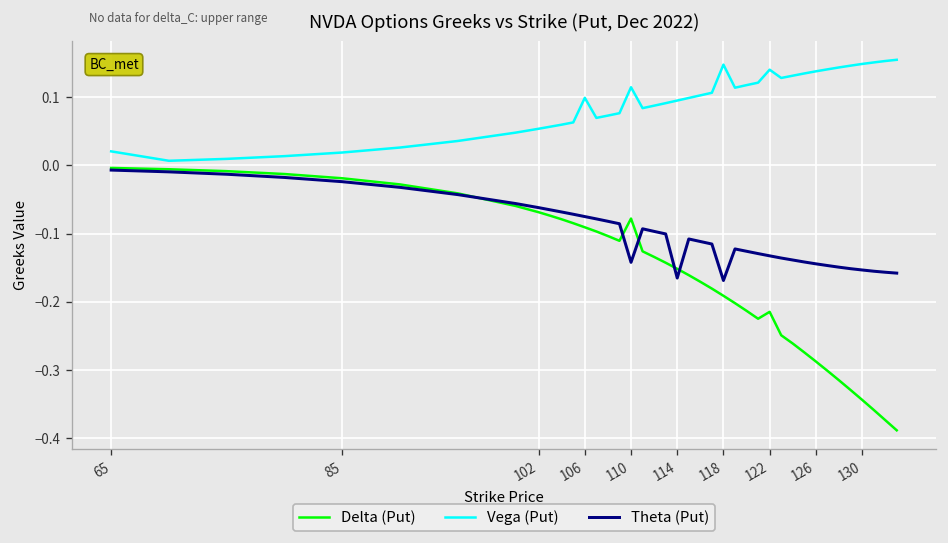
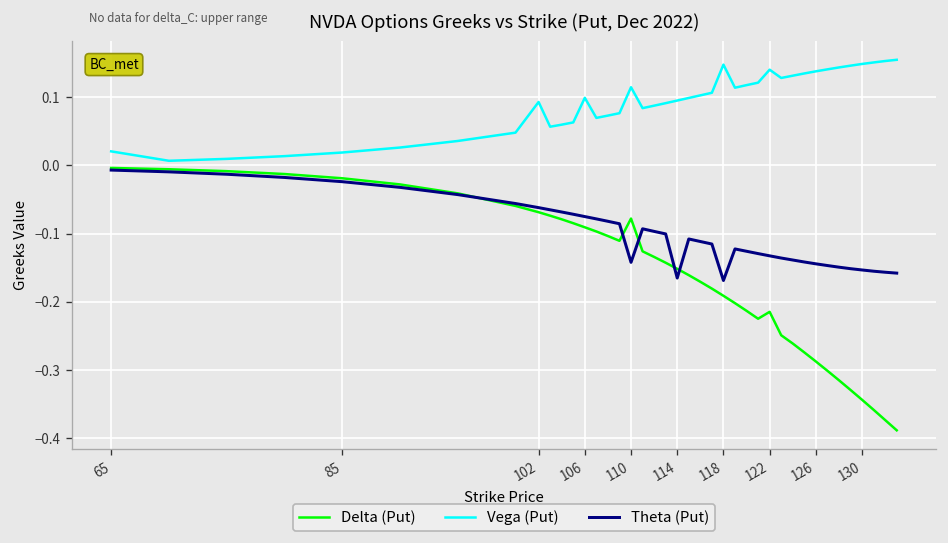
Vega (Put), 102: 0.05 -> 0.09
